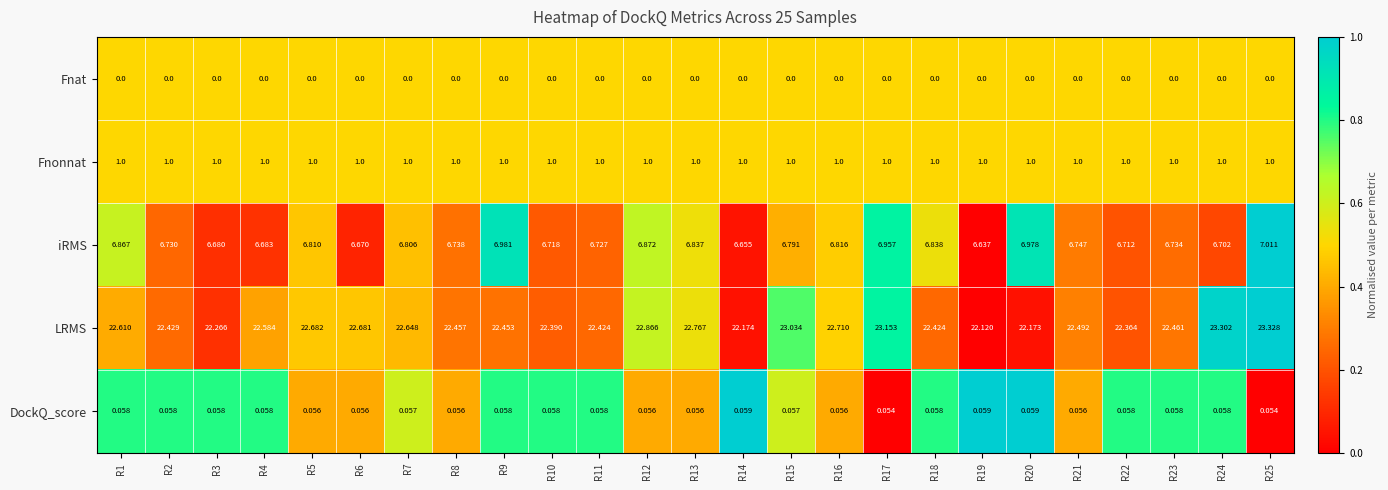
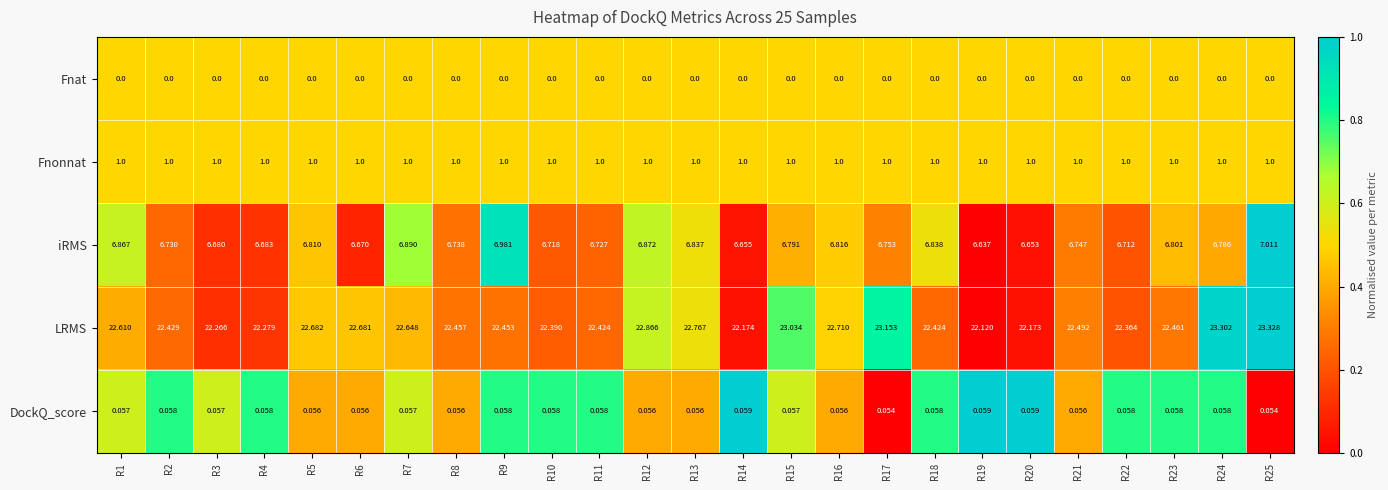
iRMS, R7: 6.806 -> 6.890
iRMS, R17: 6.957 -> 6.753
iRMS, R20: 6.978 -> 6.653
iRMS, R23: 6.734 -> 6.801
iRMS, R24: 6.702 -> 6.786
LRMS, R4: 22.584 -> 22.279
DockQ_score, R1: 0.058 -> 0.057
DockQ_score, R3: 0.058 -> 0.057
